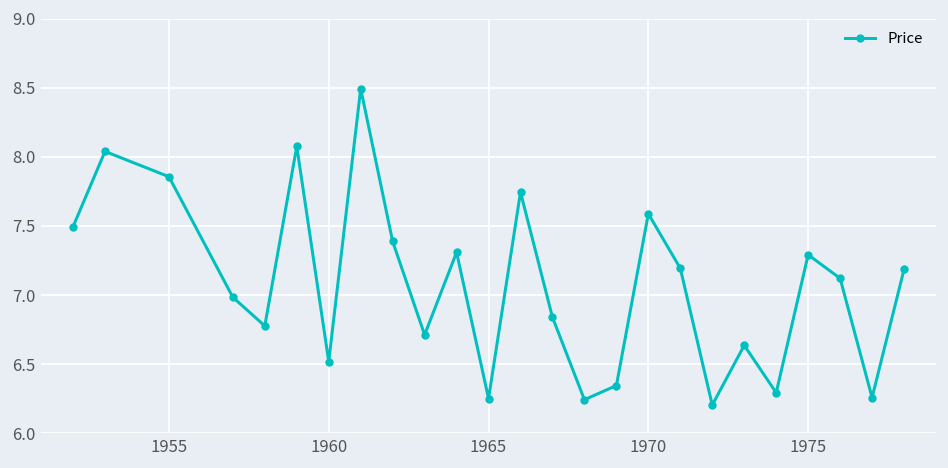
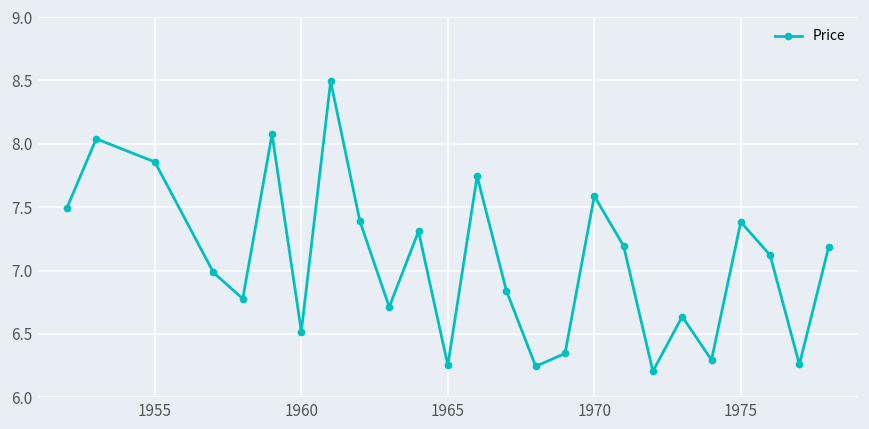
1975: 7.29 -> 7.38
